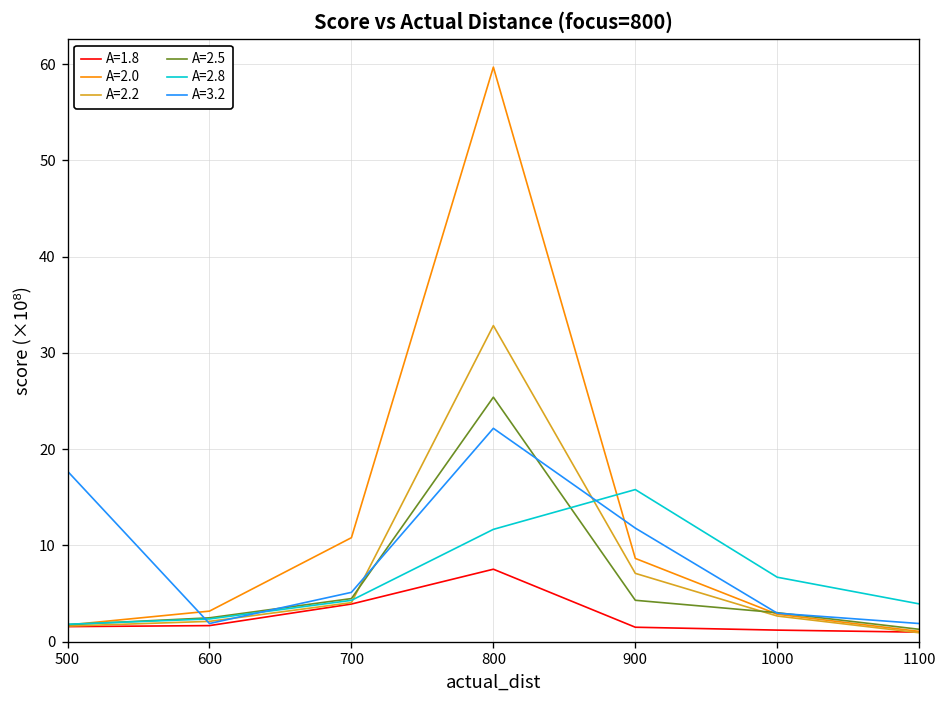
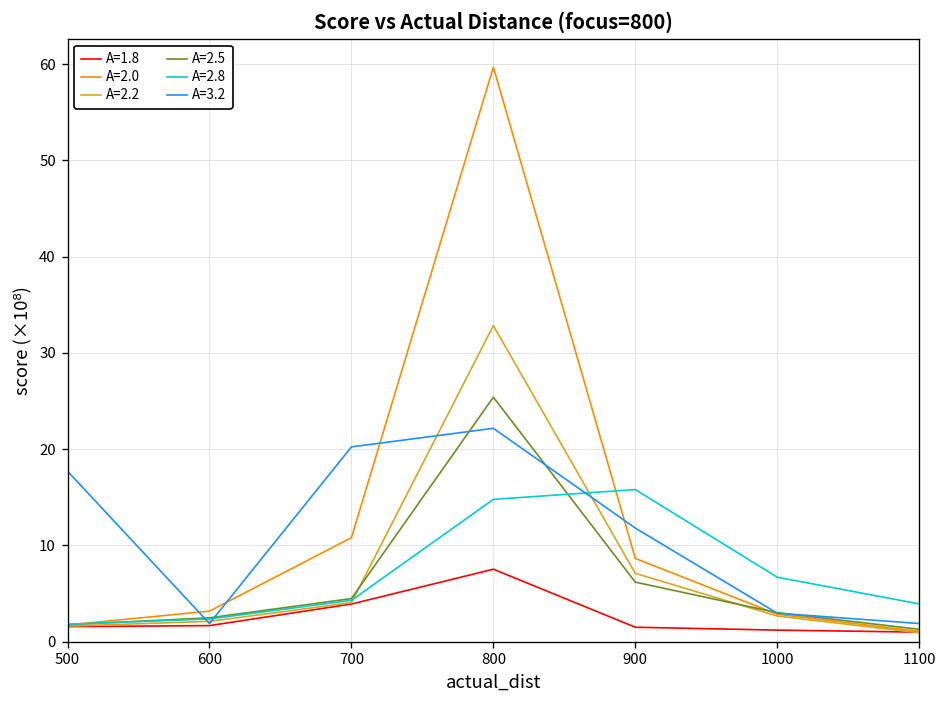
A=3.2, 700: 5 -> 20
A=2.8, 800: 12 -> 15
A=2.5, 900: 4 -> 6
